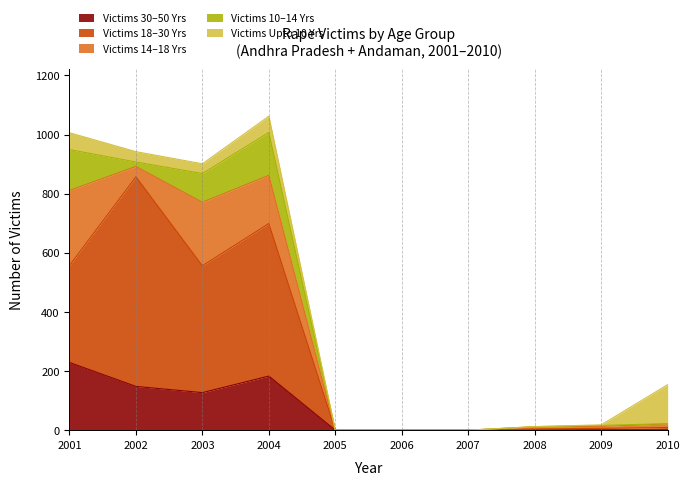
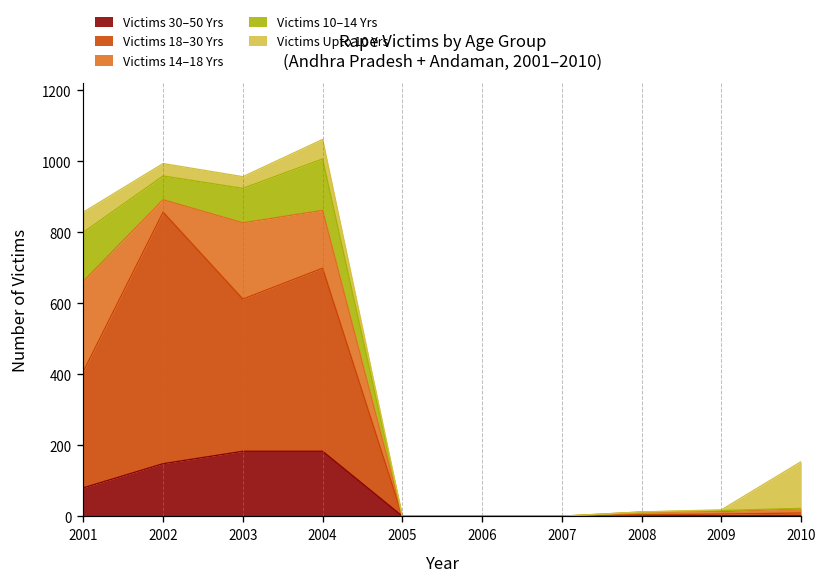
Victims 30–50 Yrs, 2001: 230 -> 80
Victims 10–14 Yrs, 2002: 20 -> 70
Victims 30–50 Yrs, 2003: 130 -> 180
